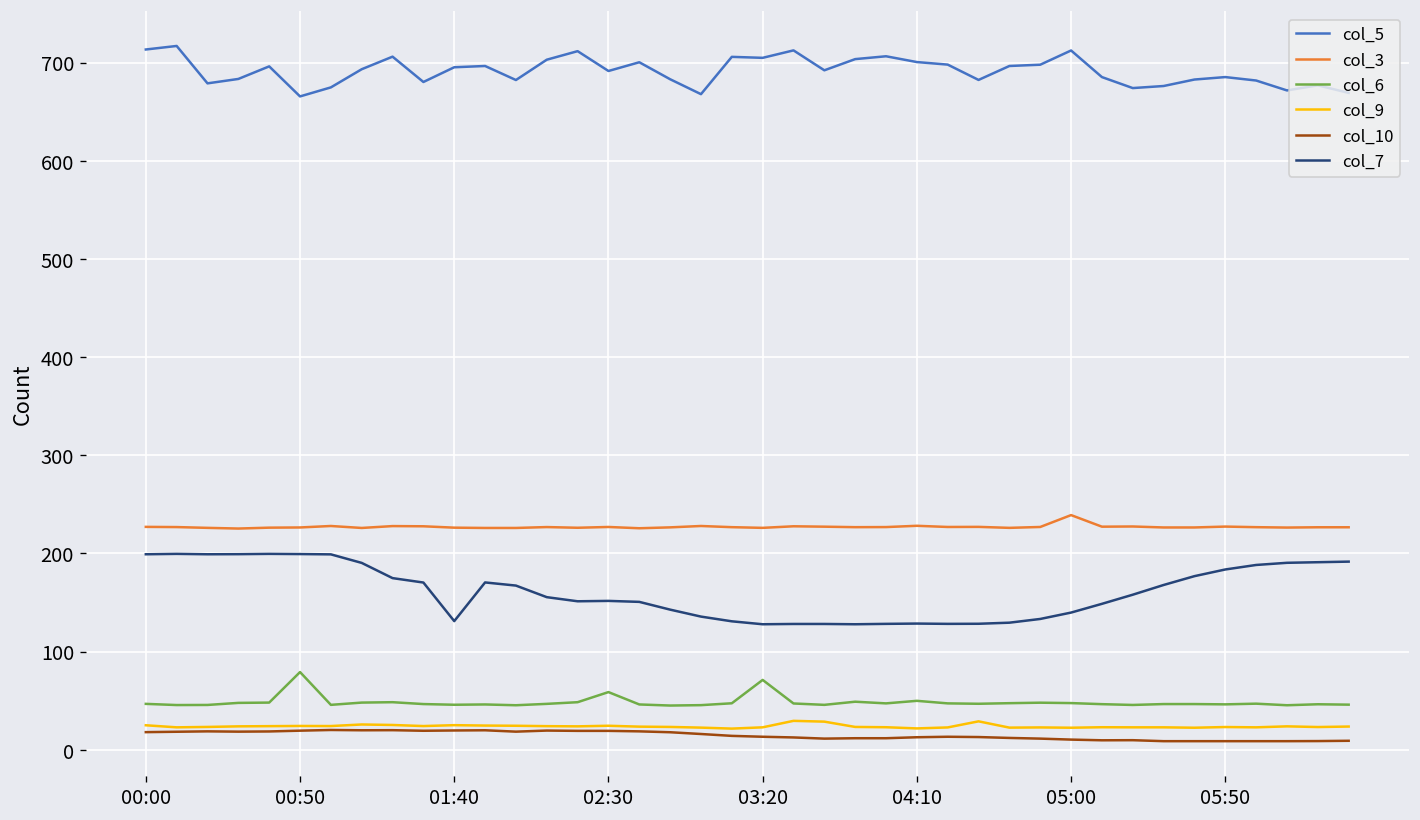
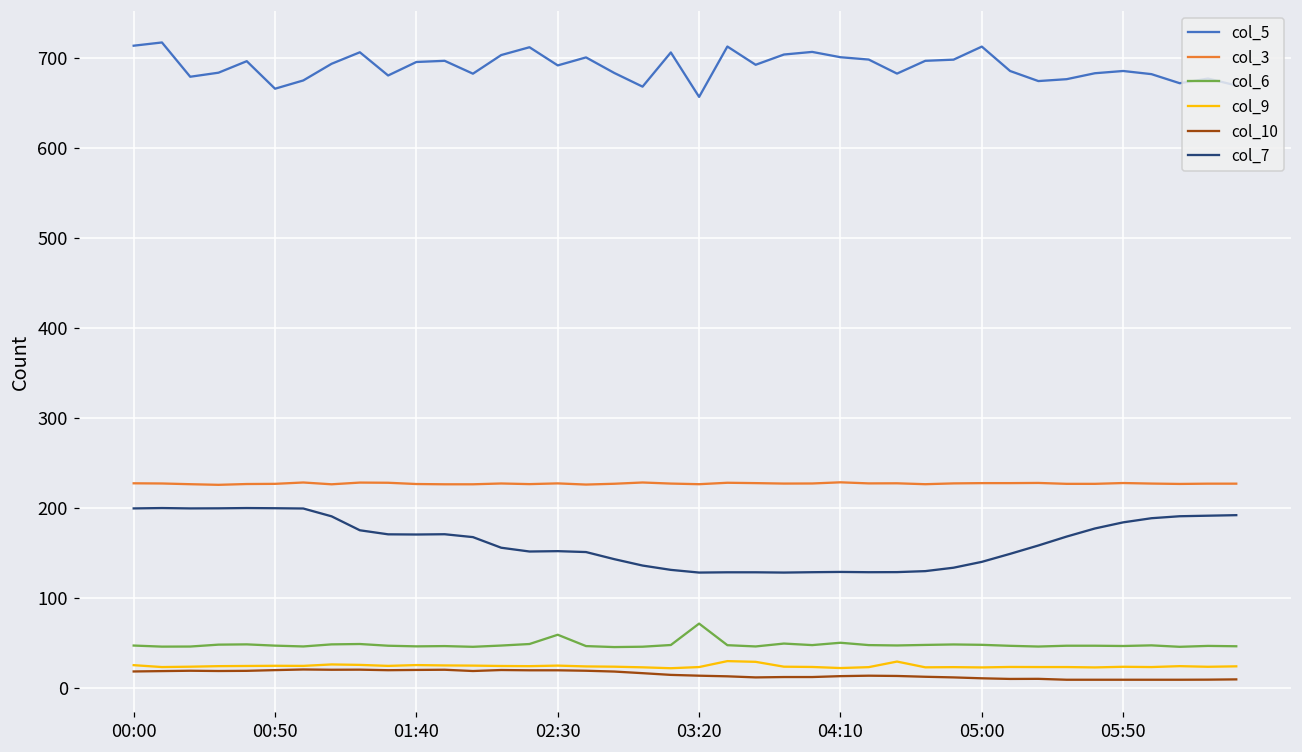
col_6, 00:50: 80 -> 50
col_7, 01:40: 130 -> 170
col_5, 03:20: 700 -> 660
col_3, 05:00: 240 -> 230
